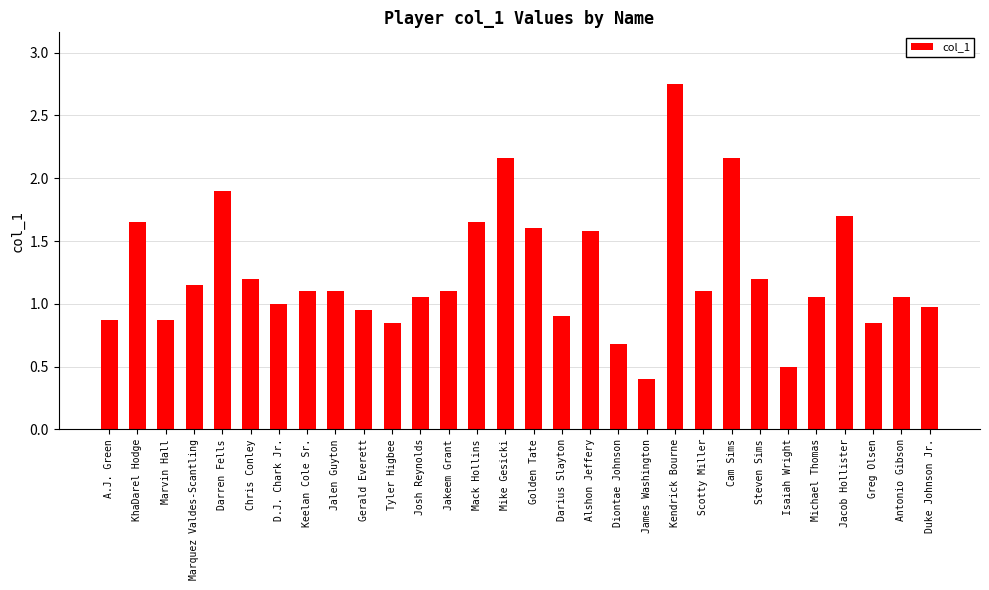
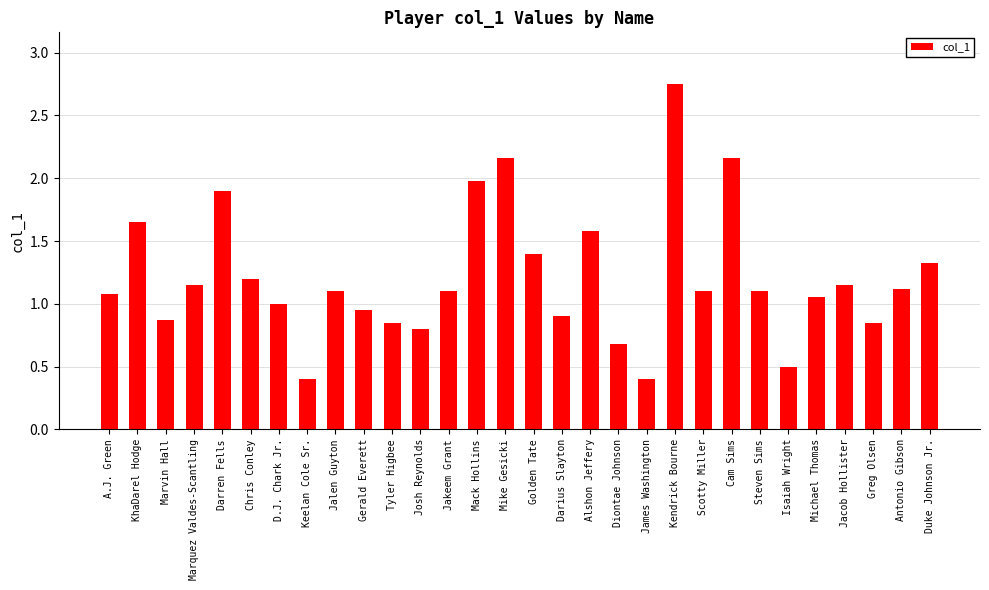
A.J. Green: 0.87 -> 1.08
Keelan Cole Sr.: 1.1 -> 0.4
Josh Reynolds: 1.05 -> 0.80
Mack Hollins: 1.65 -> 1.98
Golden Tate: 1.6 -> 1.4
Steven Sims: 1.2 -> 1.1
Jacob Hollister: 1.70 -> 1.15
Antonio Gibson: 1.05 -> 1.12
Duke Johnson Jr.: 0.98 -> 1.32
